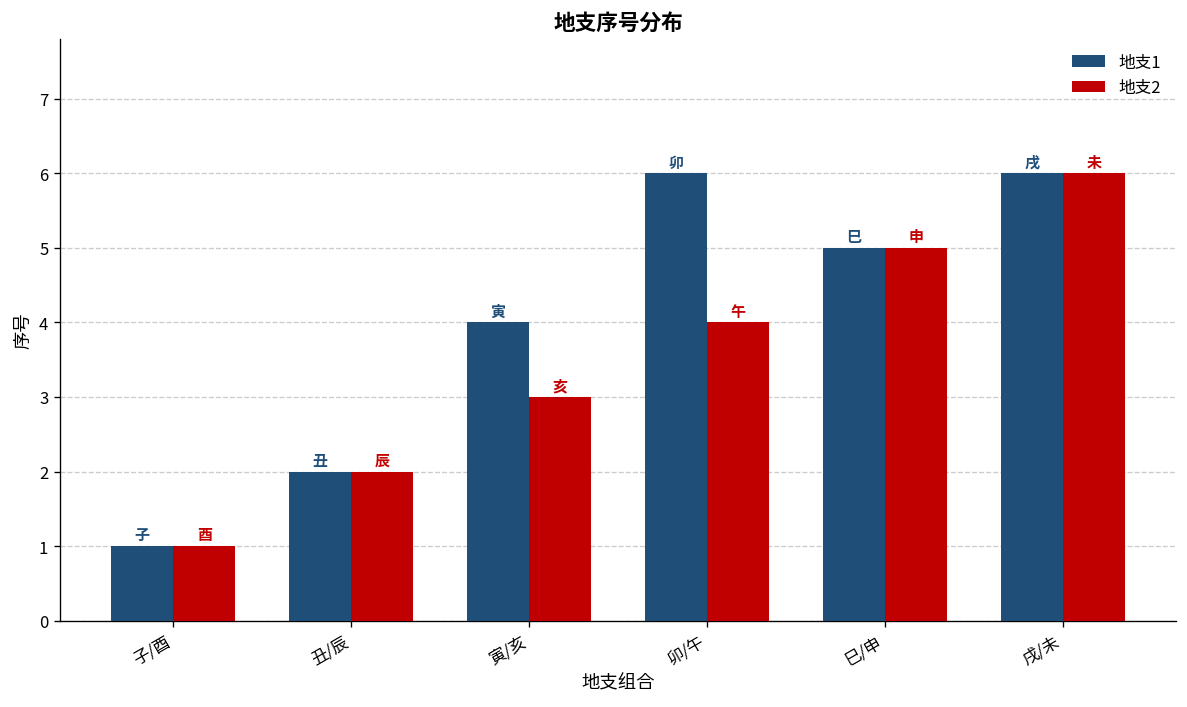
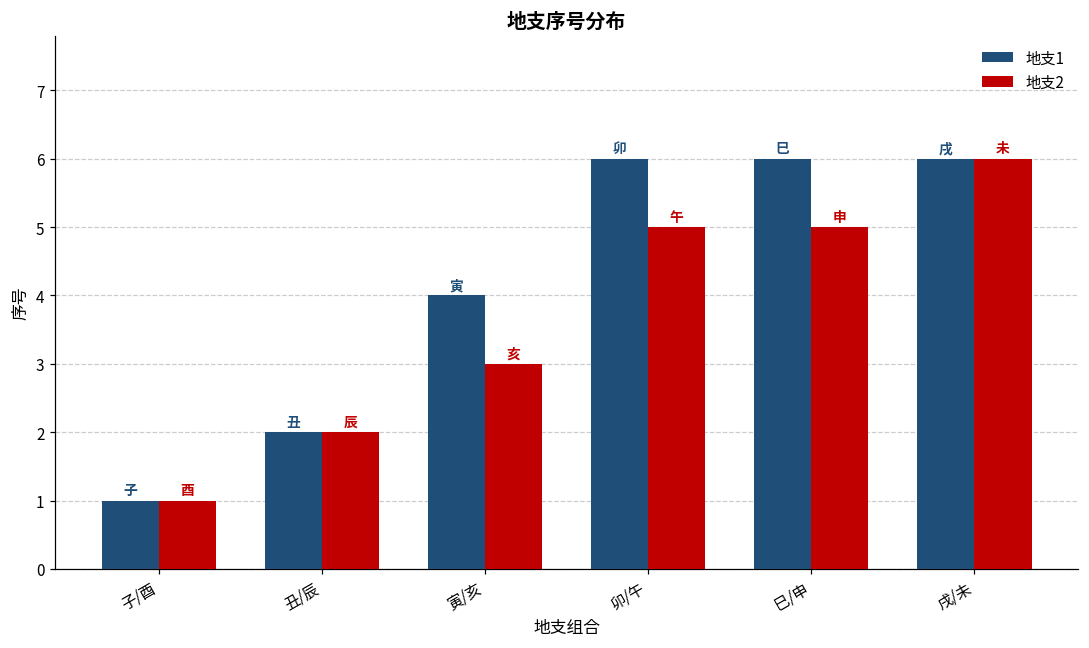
地支2, 卯/午: 4 -> 5
地支1, 巳/申: 5 -> 6
